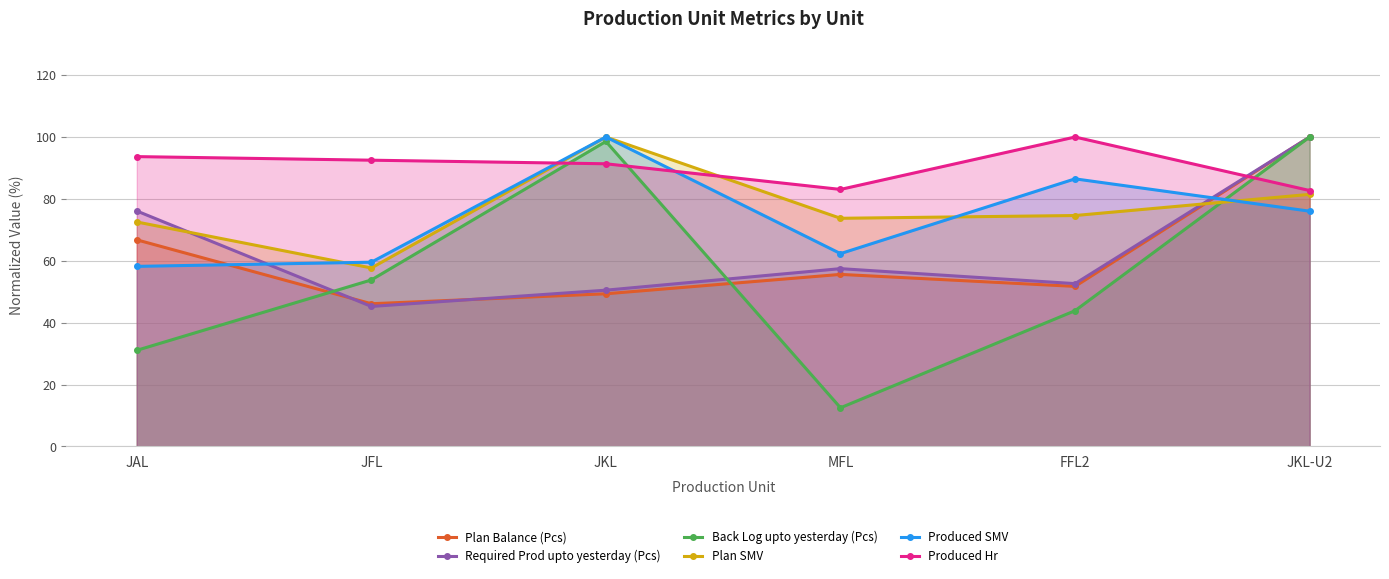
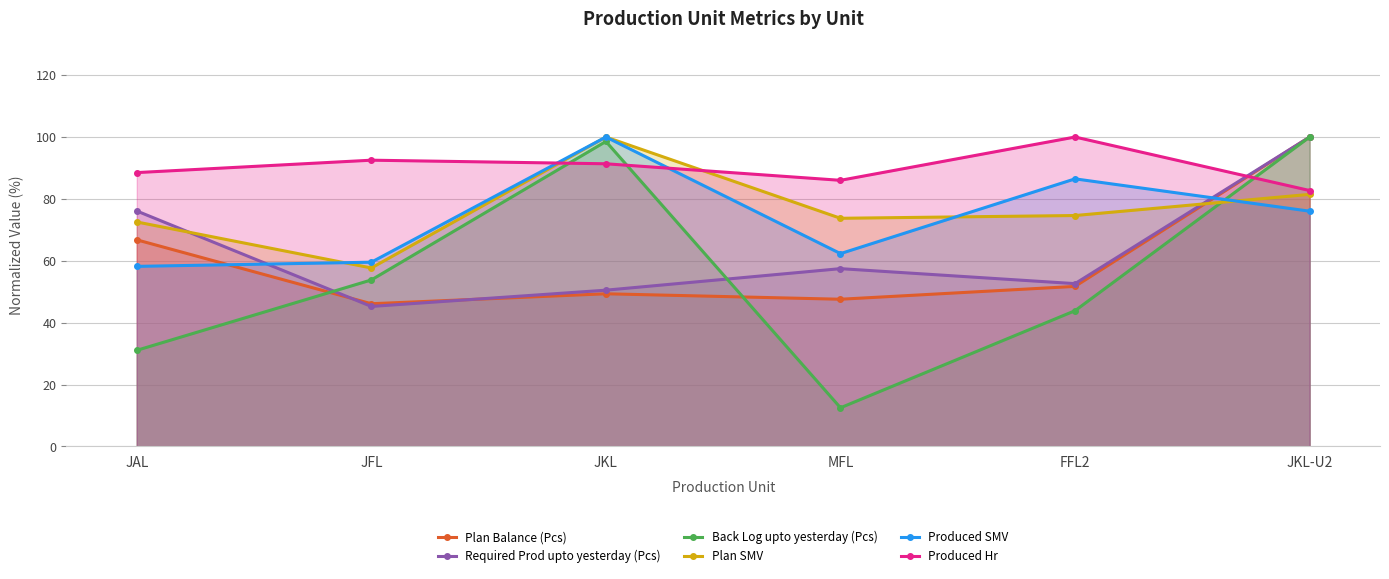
Produced Hr, JAL: 94 -> 89
Plan Balance (Pcs), MFL: 56 -> 48
Produced Hr, MFL: 83 -> 86
